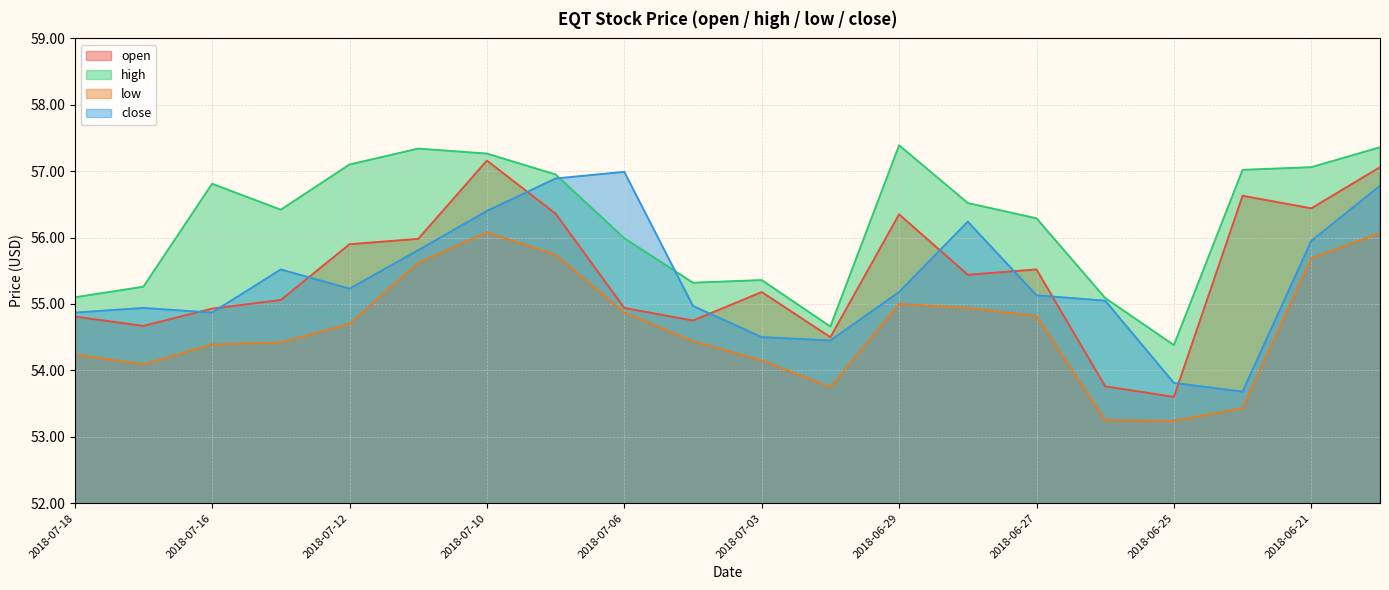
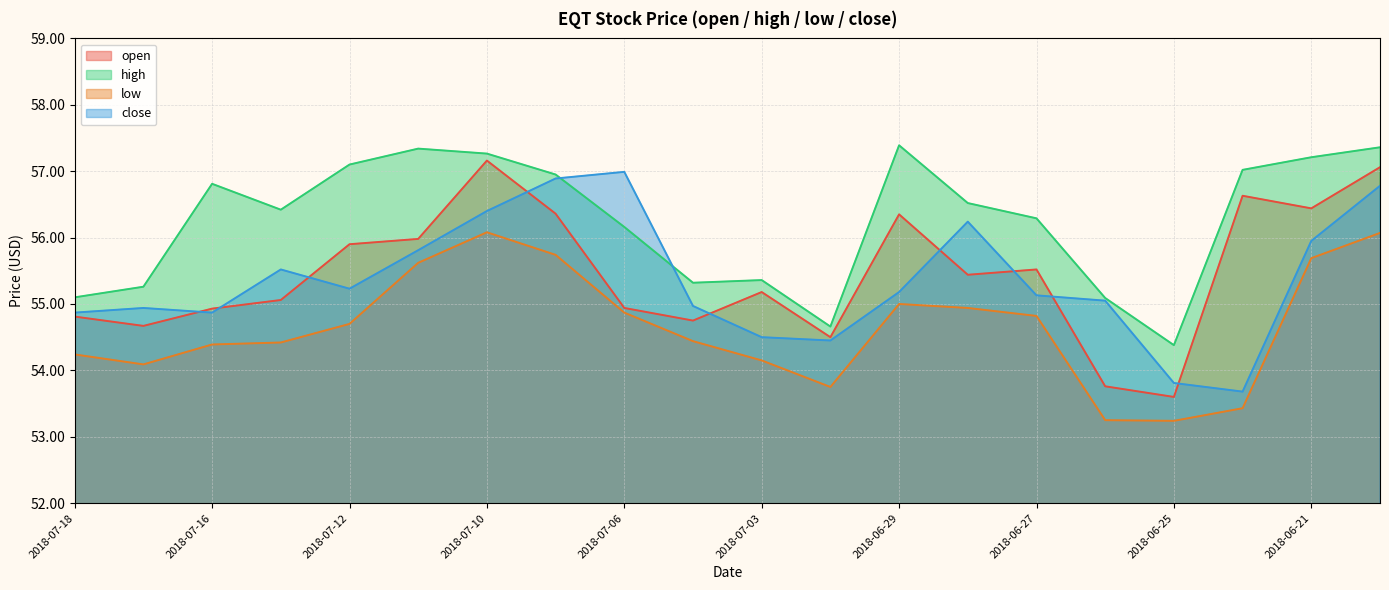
high, 2018-07-06: 56.0 -> 56.2
high, 2018-06-21: 57.1 -> 57.2
